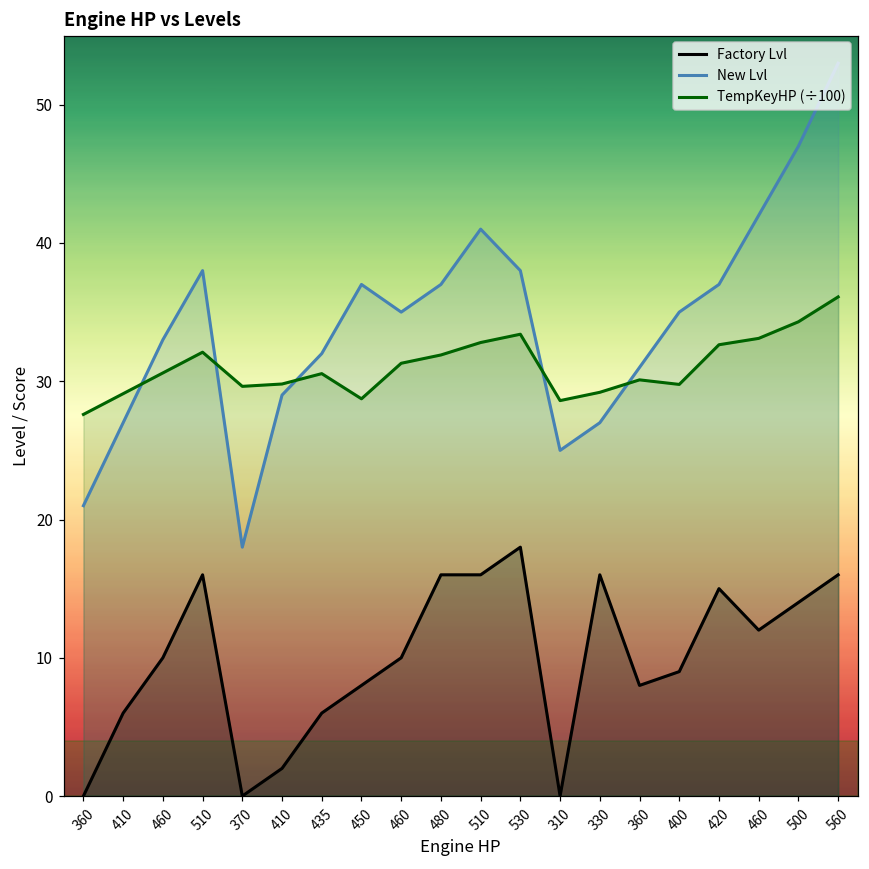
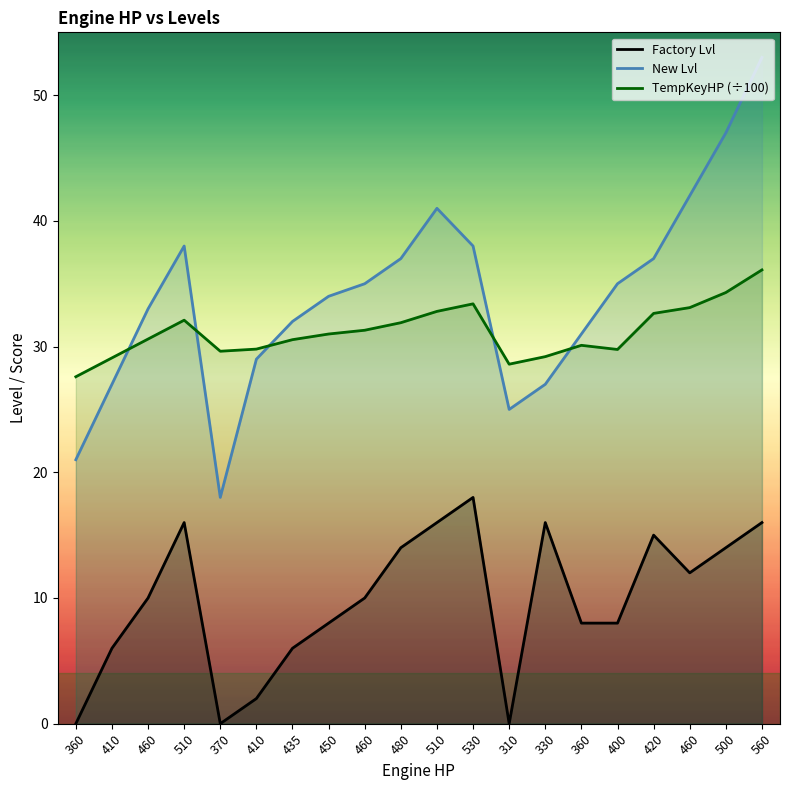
New Lvl, 450: 37 -> 34
TempKeyHP (÷100), 450: 28.7 -> 31.0
Factory Lvl, 480: 16 -> 14
Factory Lvl, 400: 9 -> 8
